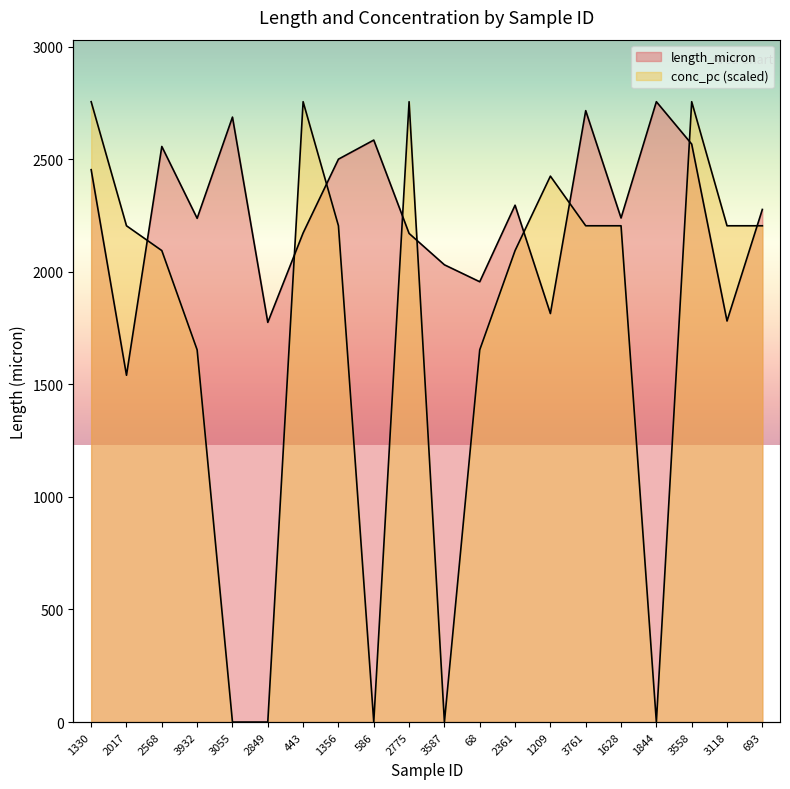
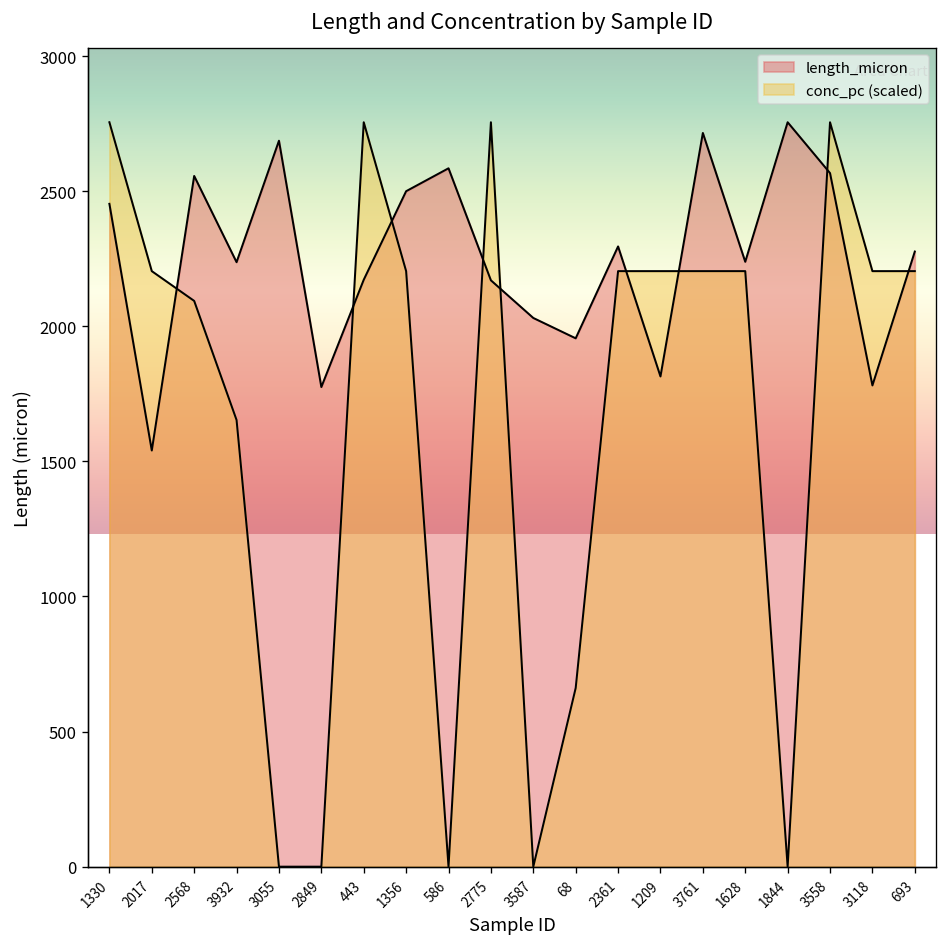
conc_pc (scaled), 68: 1650 -> 660
conc_pc (scaled), 2361: 2090 -> 2200
conc_pc (scaled), 1209: 2420 -> 2200
